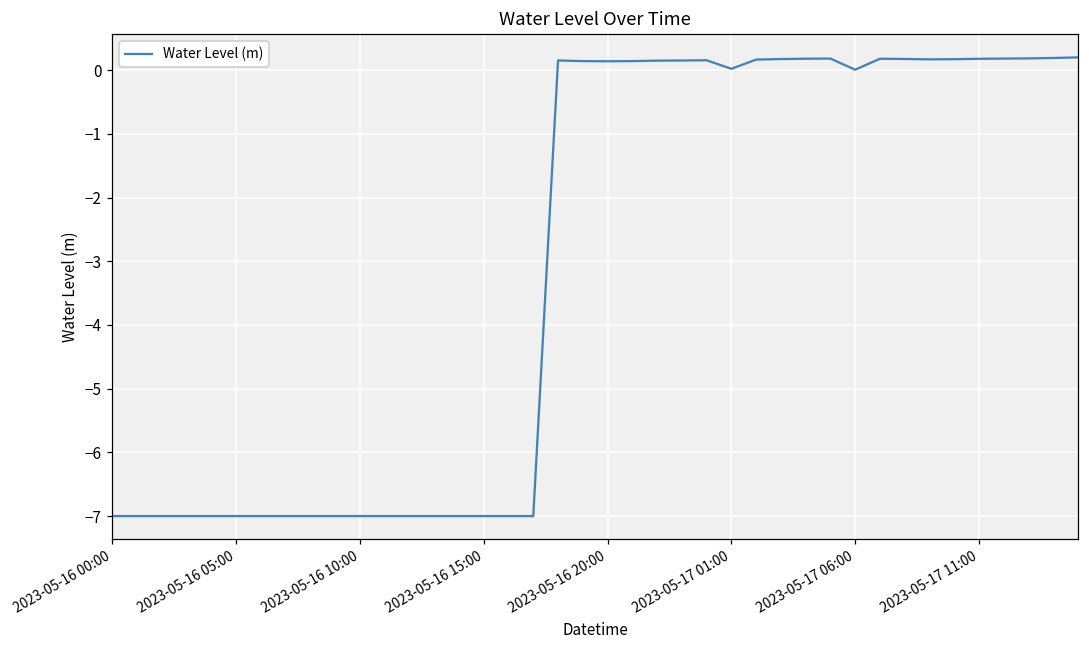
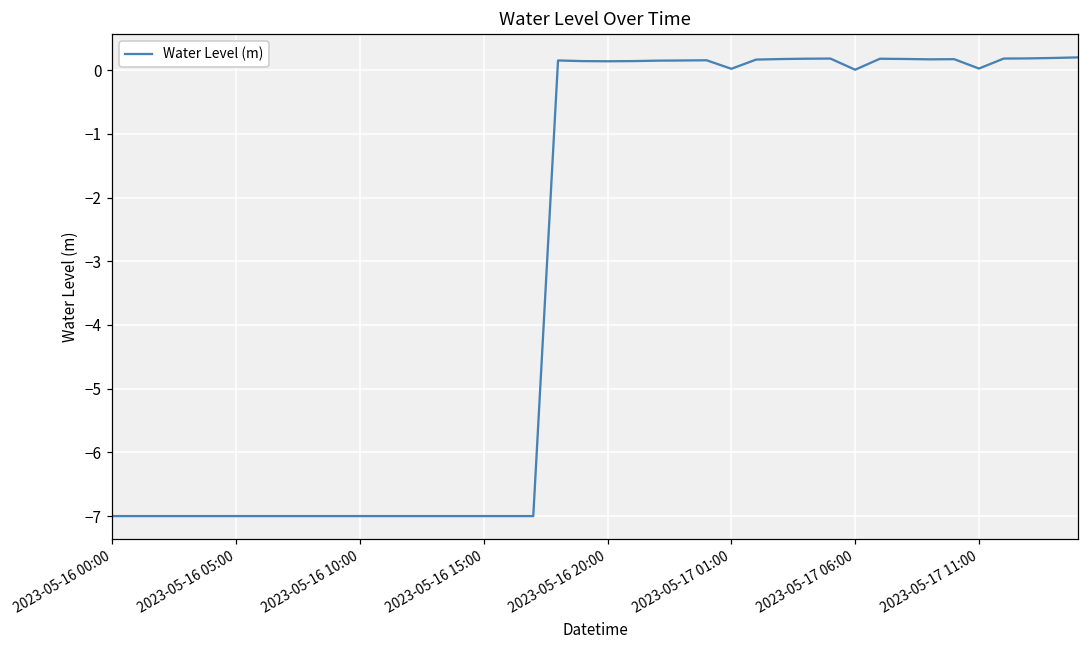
2023-05-17 11:00: 0.2 -> 0.0
